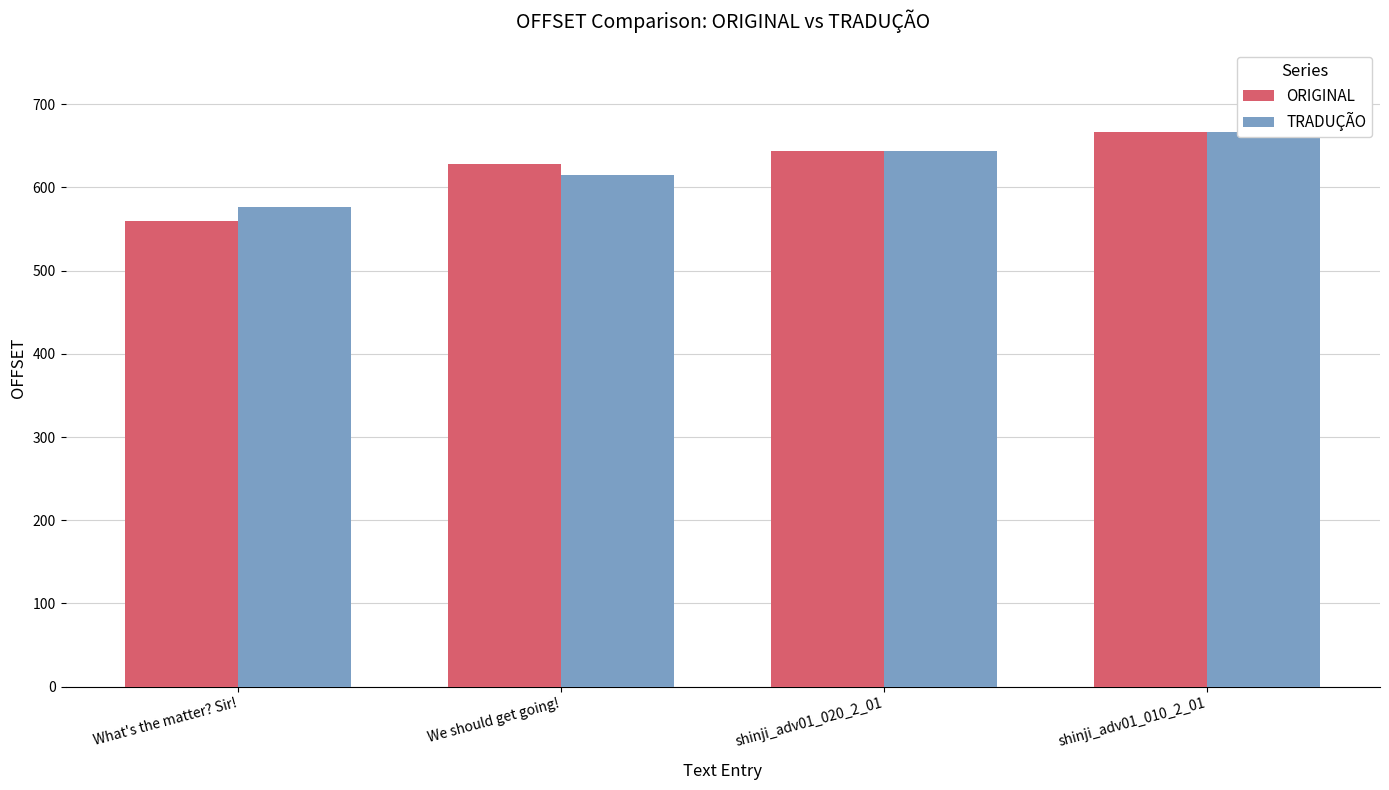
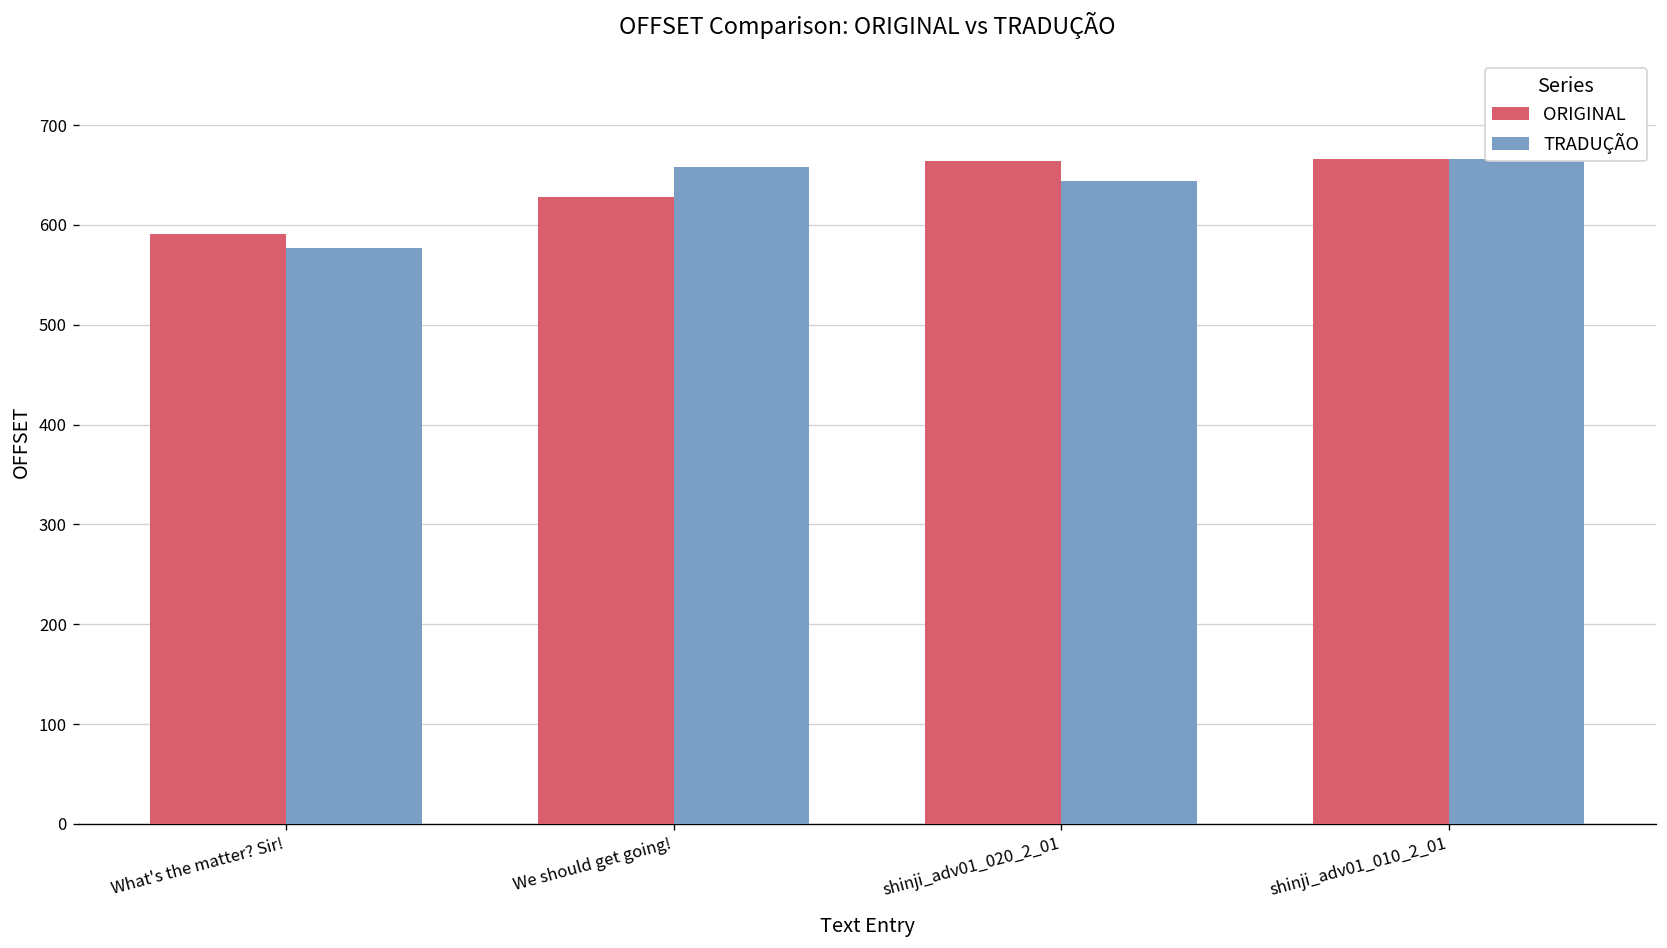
ORIGINAL, What's the matter? Sir!: 560 -> 590
TRADUÇÃO, We should get going!: 620 -> 660
ORIGINAL, shinji_adv01_020_2_01: 640 -> 660
